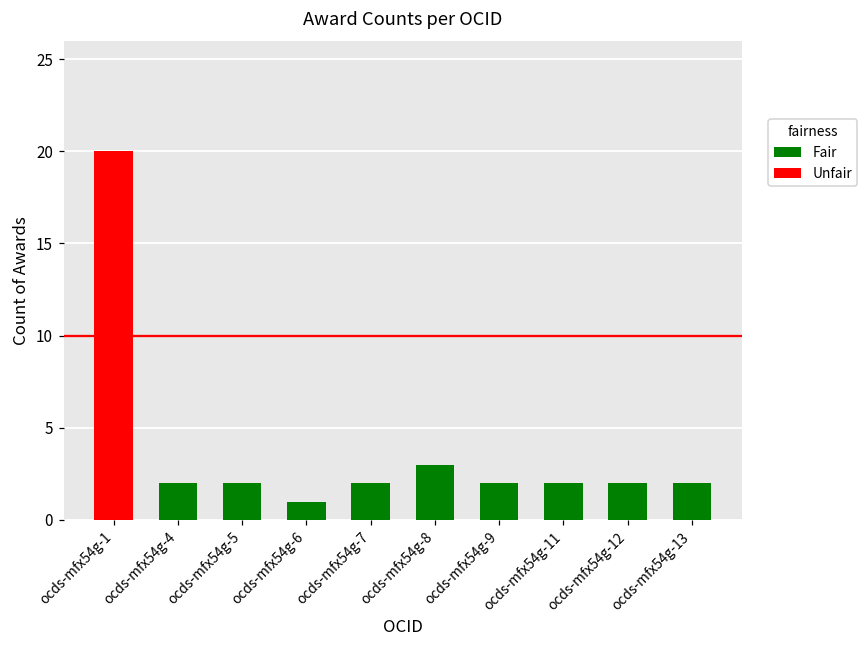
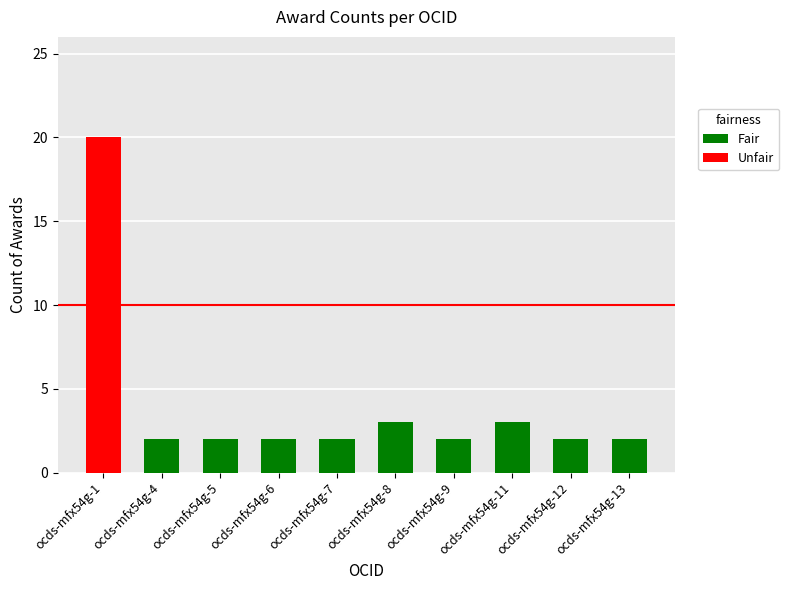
Fair, ocds-mfx54g-6: 1 -> 2
Fair, ocds-mfx54g-11: 2 -> 3
